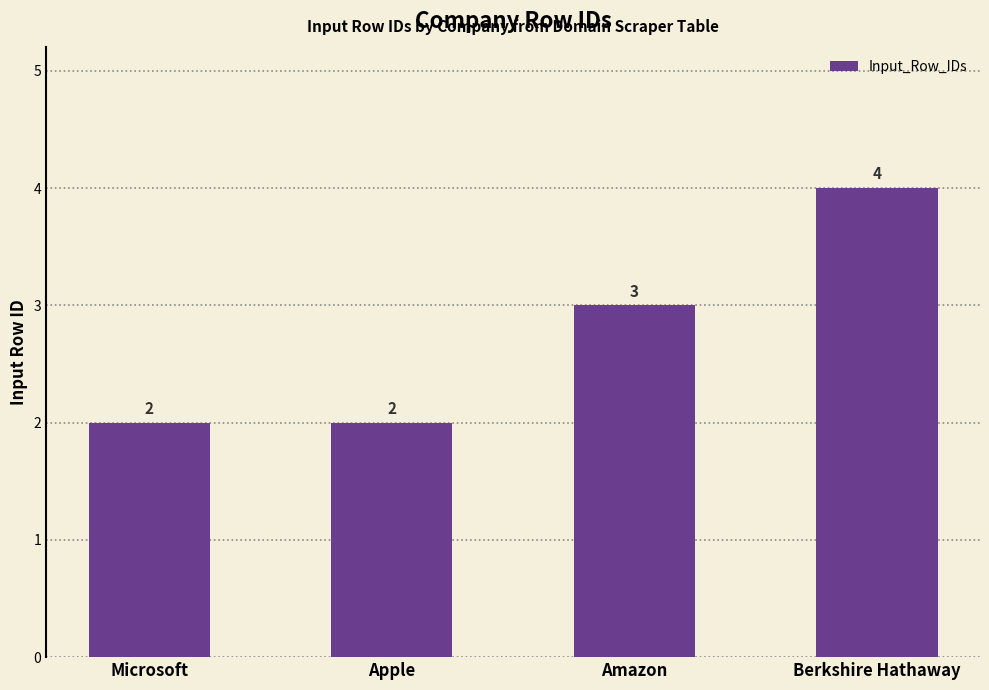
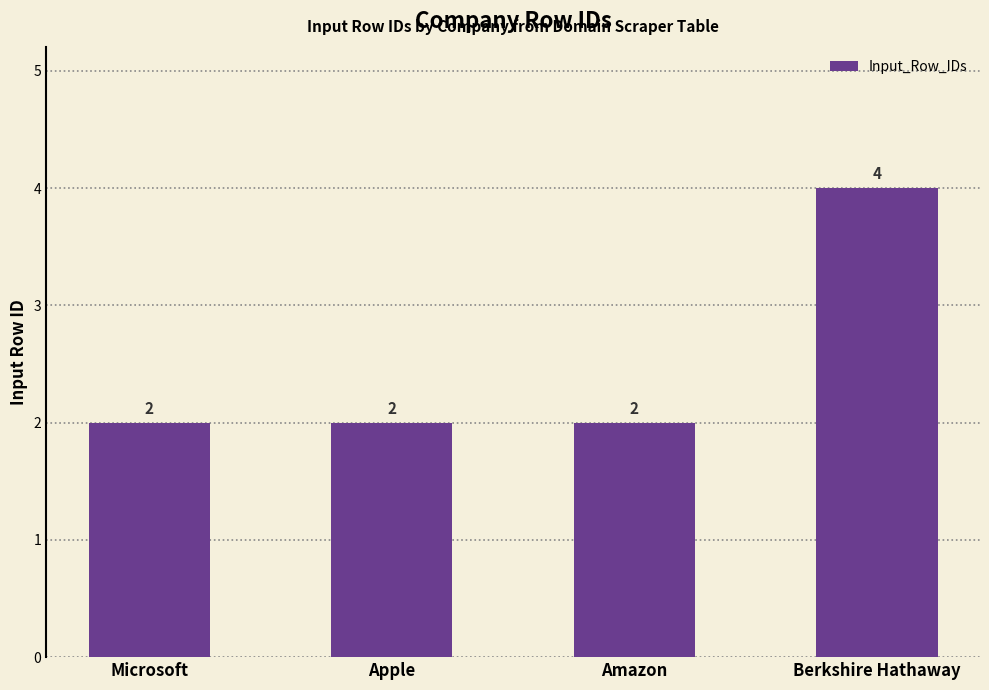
Amazon: 3 -> 2
